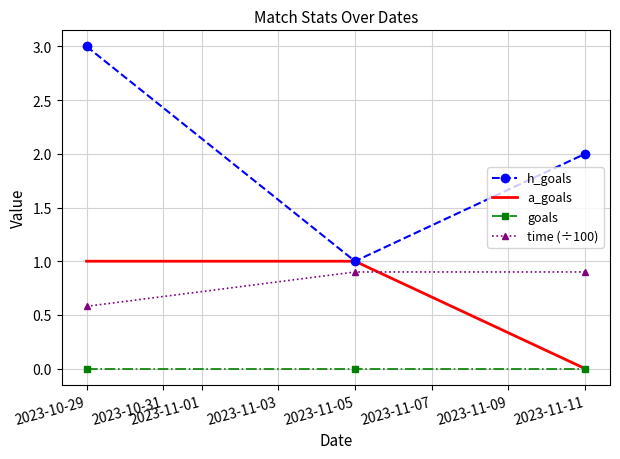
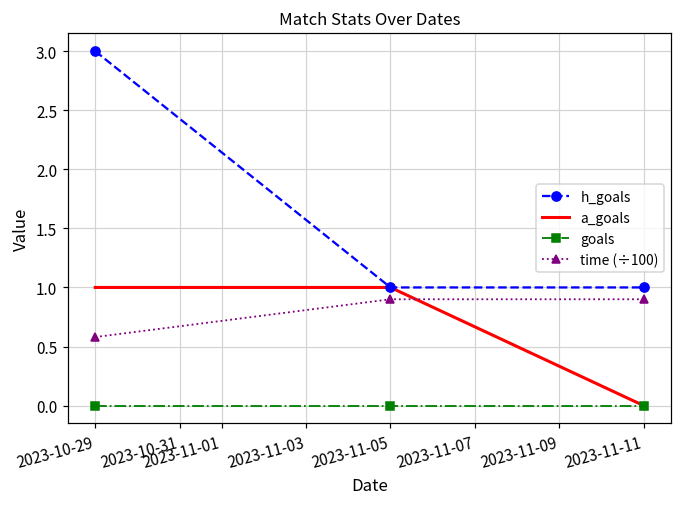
h_goals, 2023-11-11: 2 -> 1
